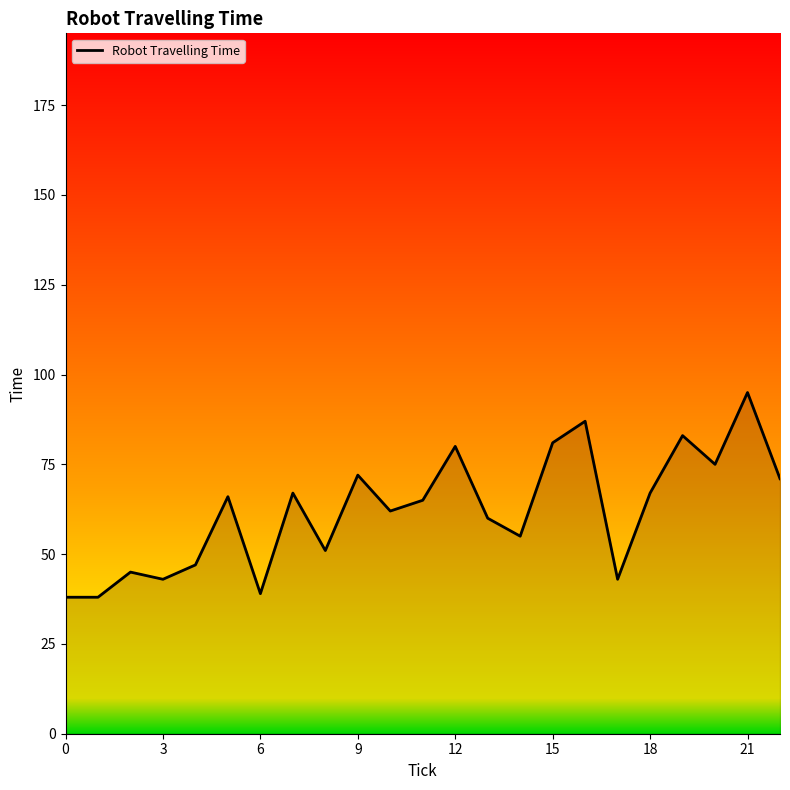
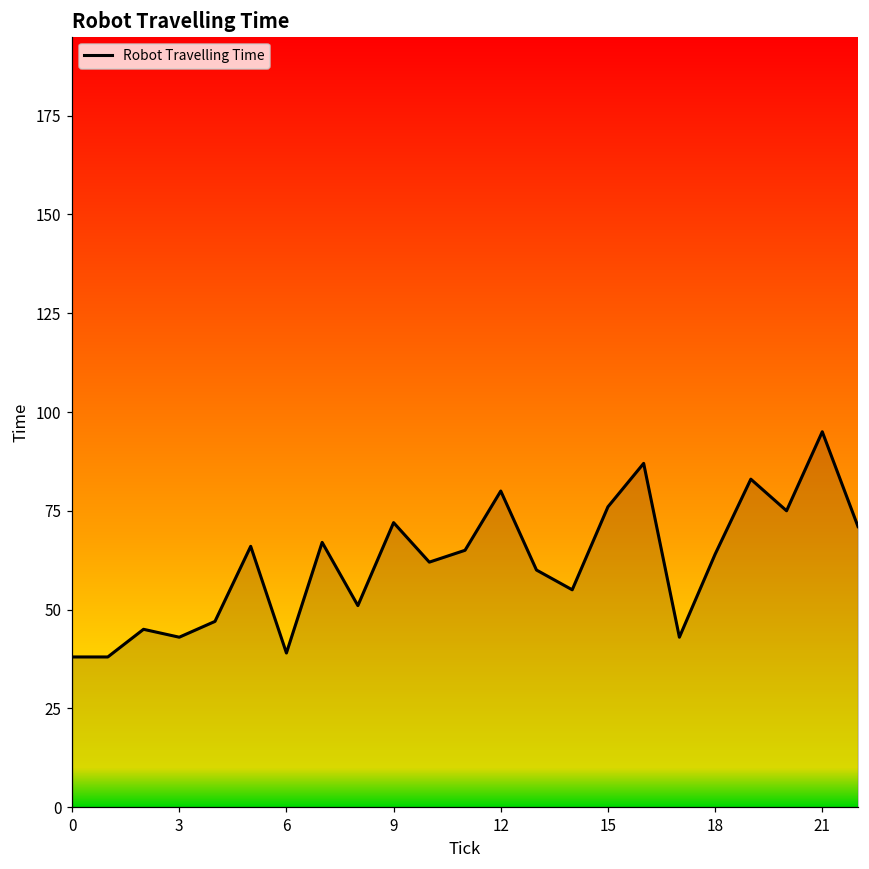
15: 81 -> 76
18: 67 -> 64
